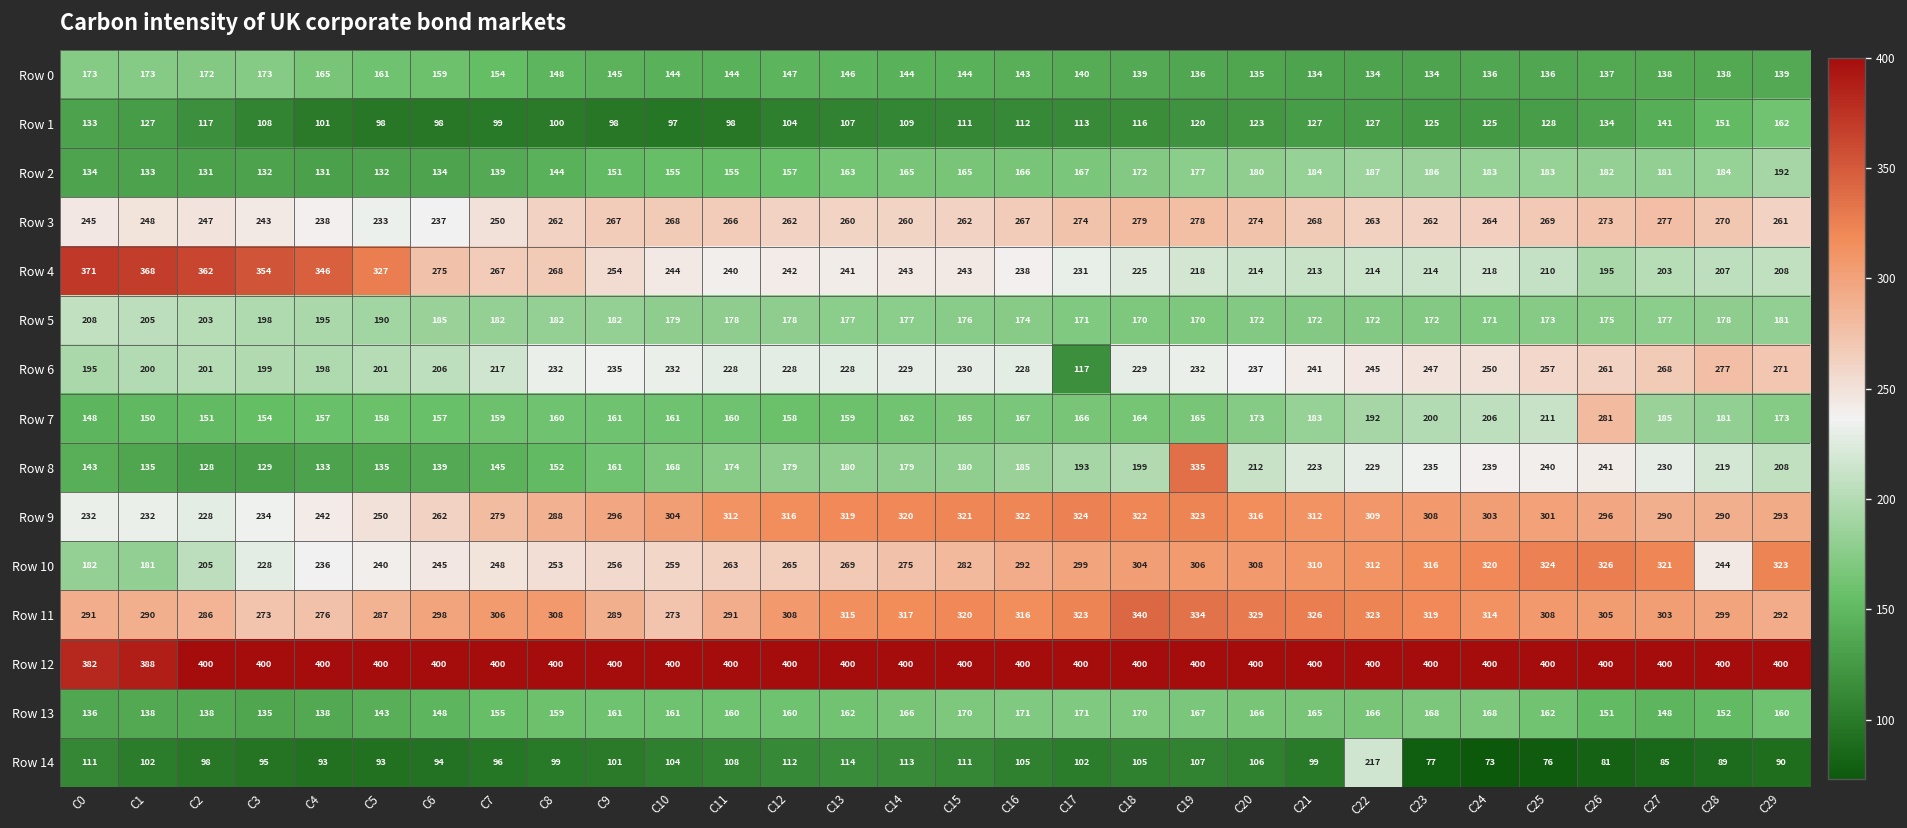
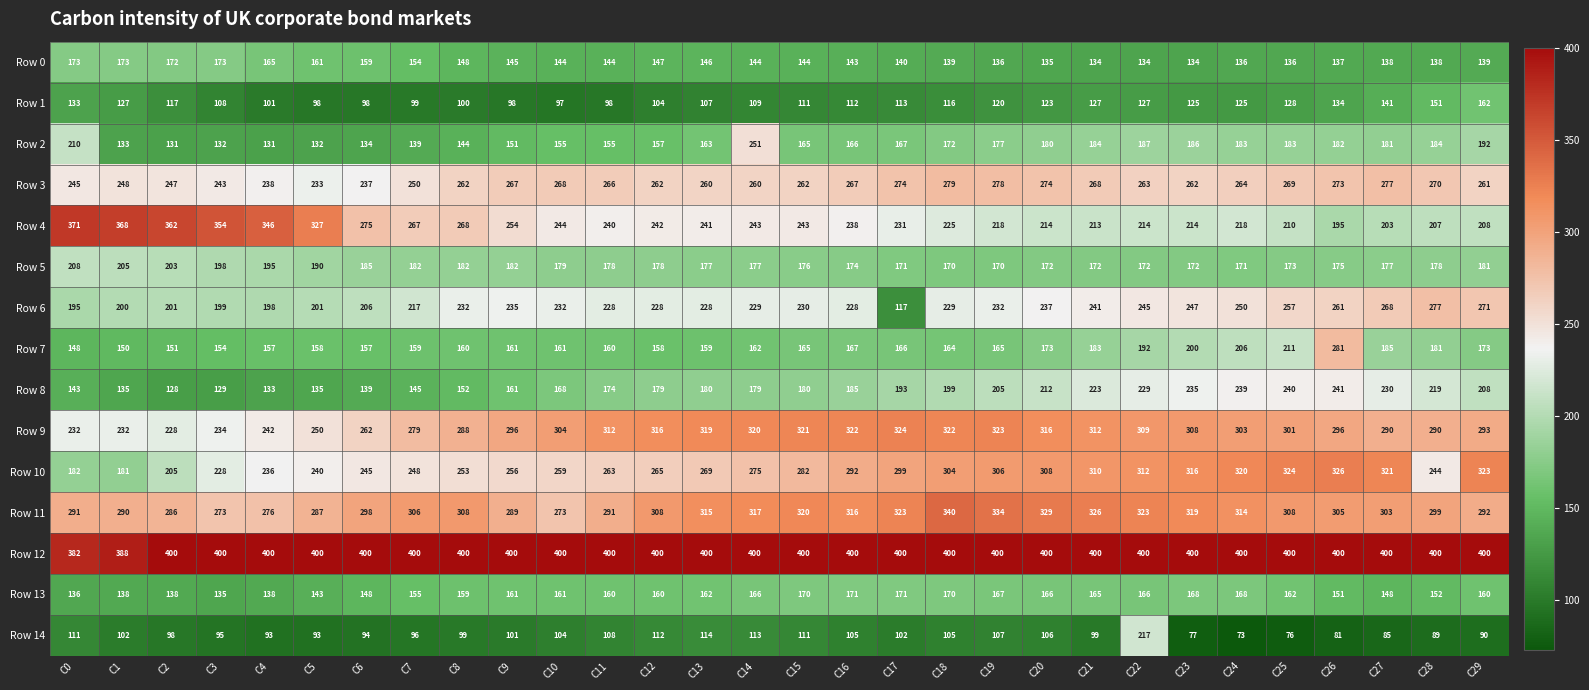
Row 2, C0: 134 -> 210
Row 2, C14: 165 -> 251
Row 8, C19: 335 -> 205
